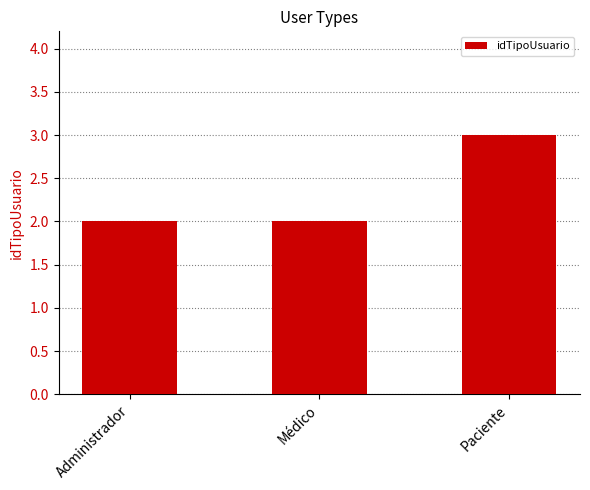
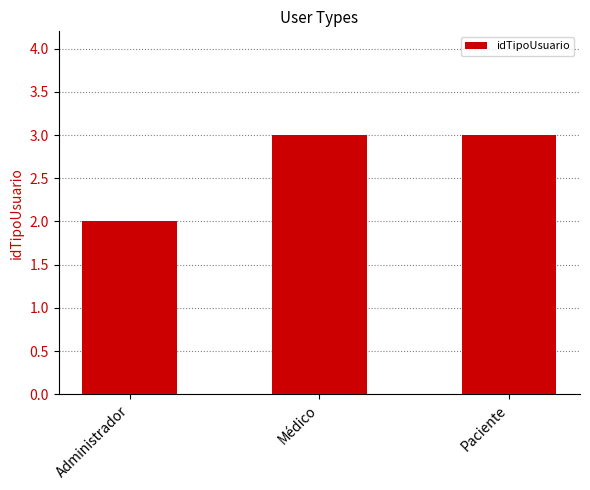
Médico: 2 -> 3
